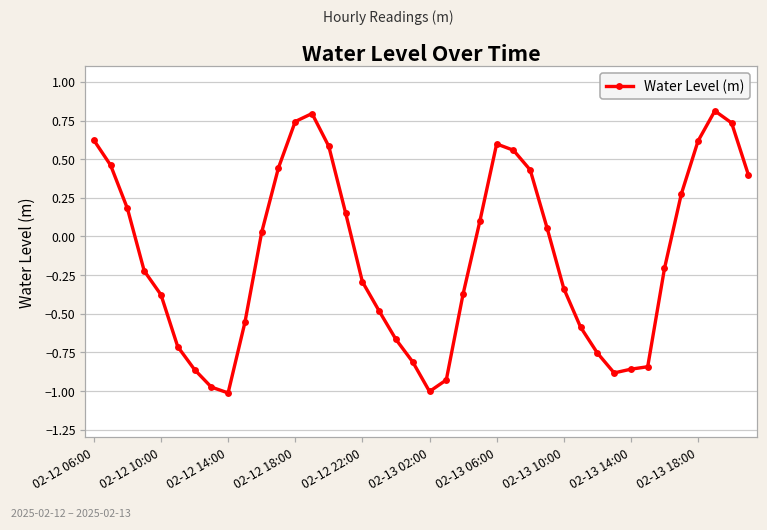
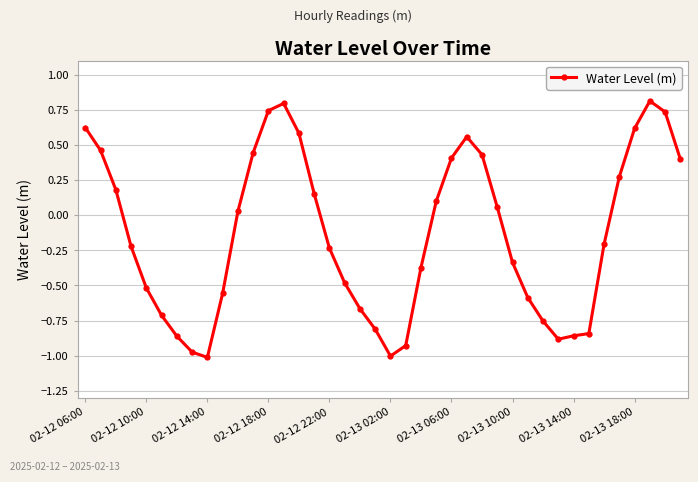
02-12 10:00: -0.38 -> -0.52
02-12 22:00: -0.29 -> -0.24
02-13 06:00: 0.60 -> 0.41
